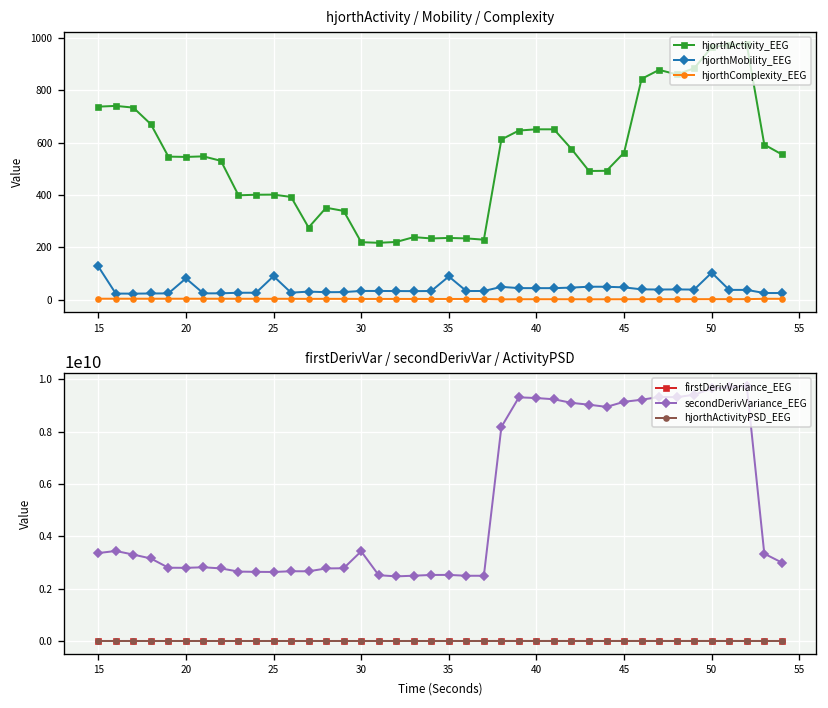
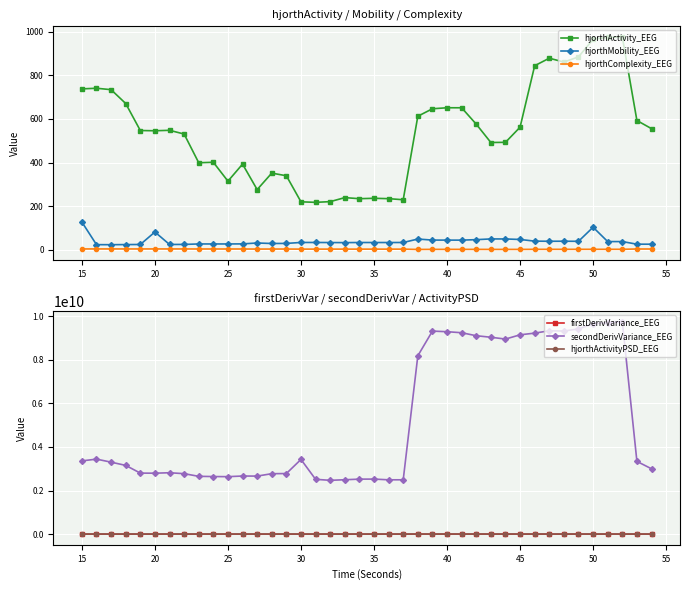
hjorthActivity / Mobility / Complexity, hjorthActivity_EEG, 25: 400 -> 310
hjorthActivity / Mobility / Complexity, hjorthMobility_EEG, 25: 90 -> 30
hjorthActivity / Mobility / Complexity, hjorthMobility_EEG, 35: 90 -> 30
